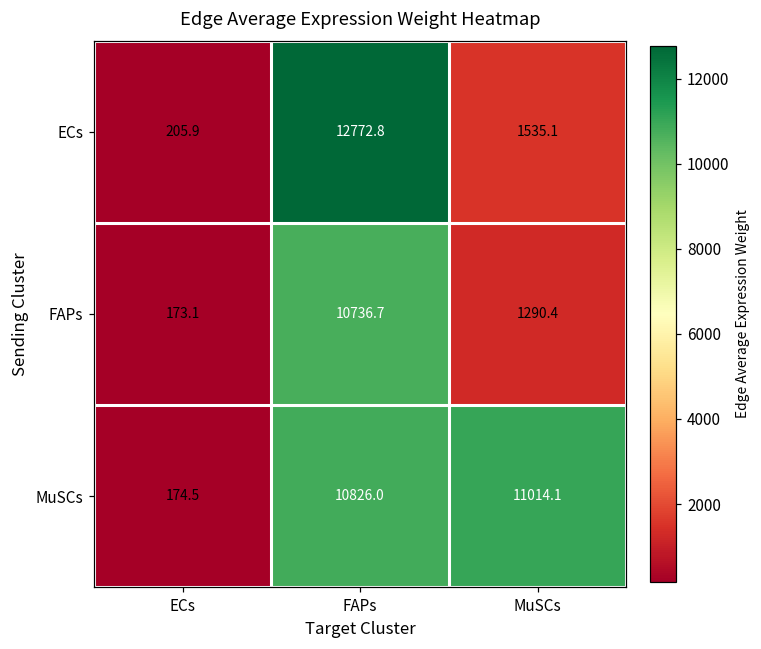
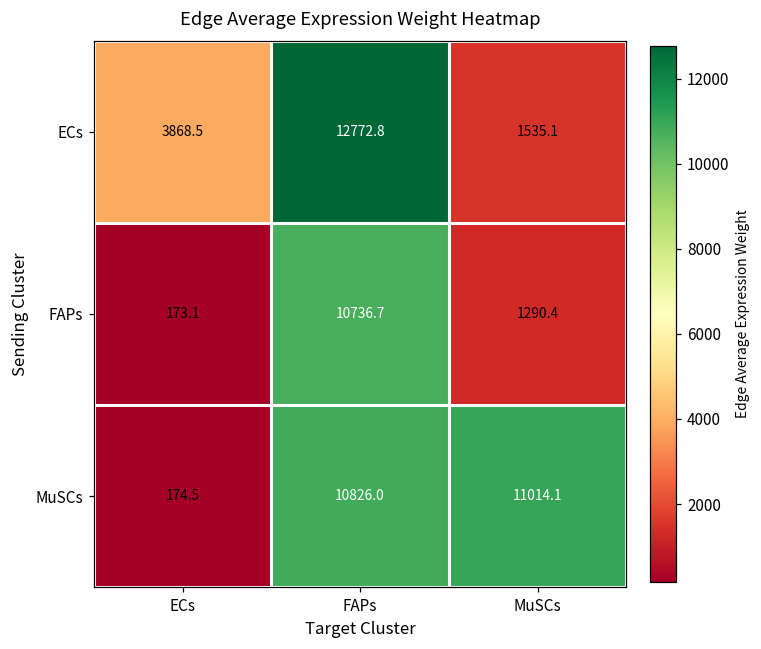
ECs, ECs: 205.9 -> 3868.5
